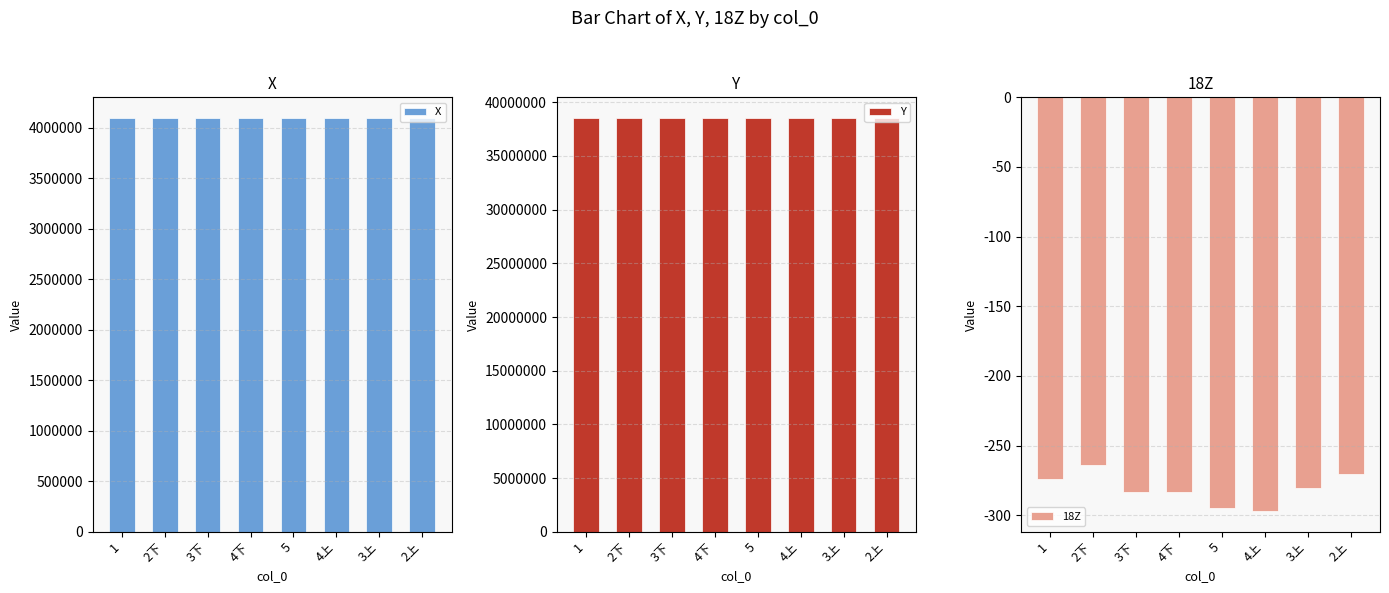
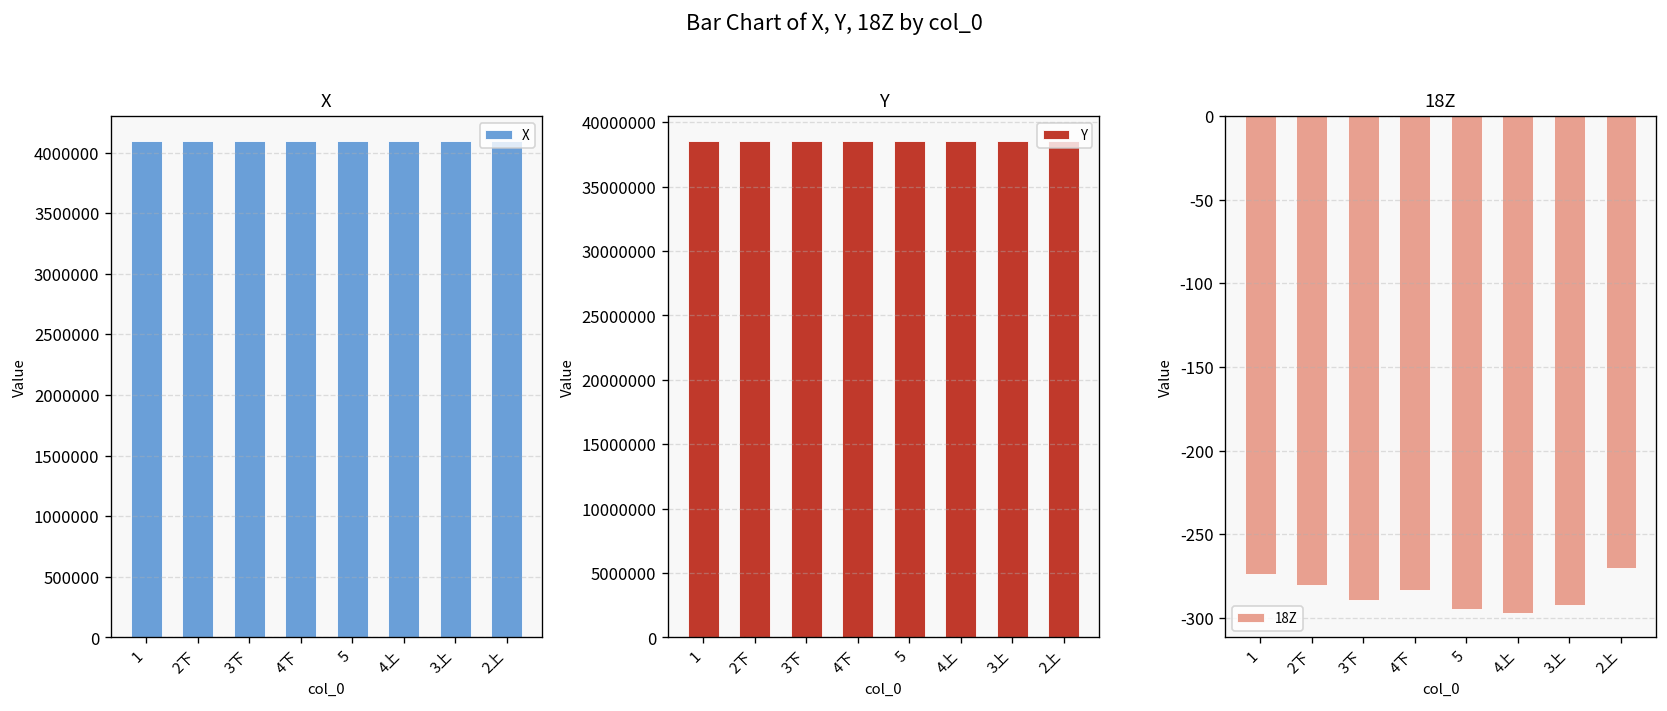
18Z, 2下: -264 -> -281
18Z, 3下: -284 -> -290
18Z, 3上: -280 -> -293
